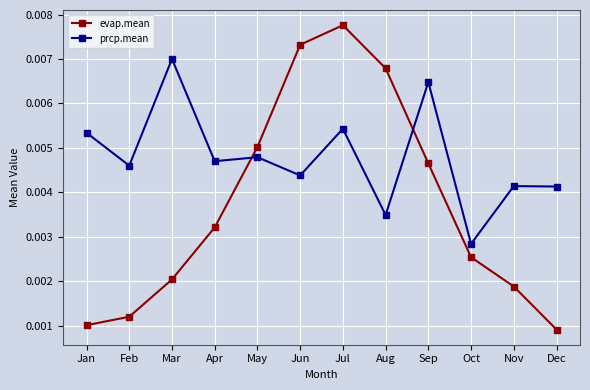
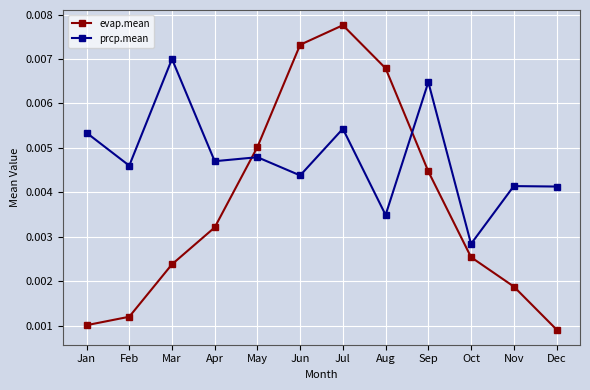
evap.mean, Mar: 0.0020 -> 0.0024
evap.mean, Sep: 0.0047 -> 0.0045
